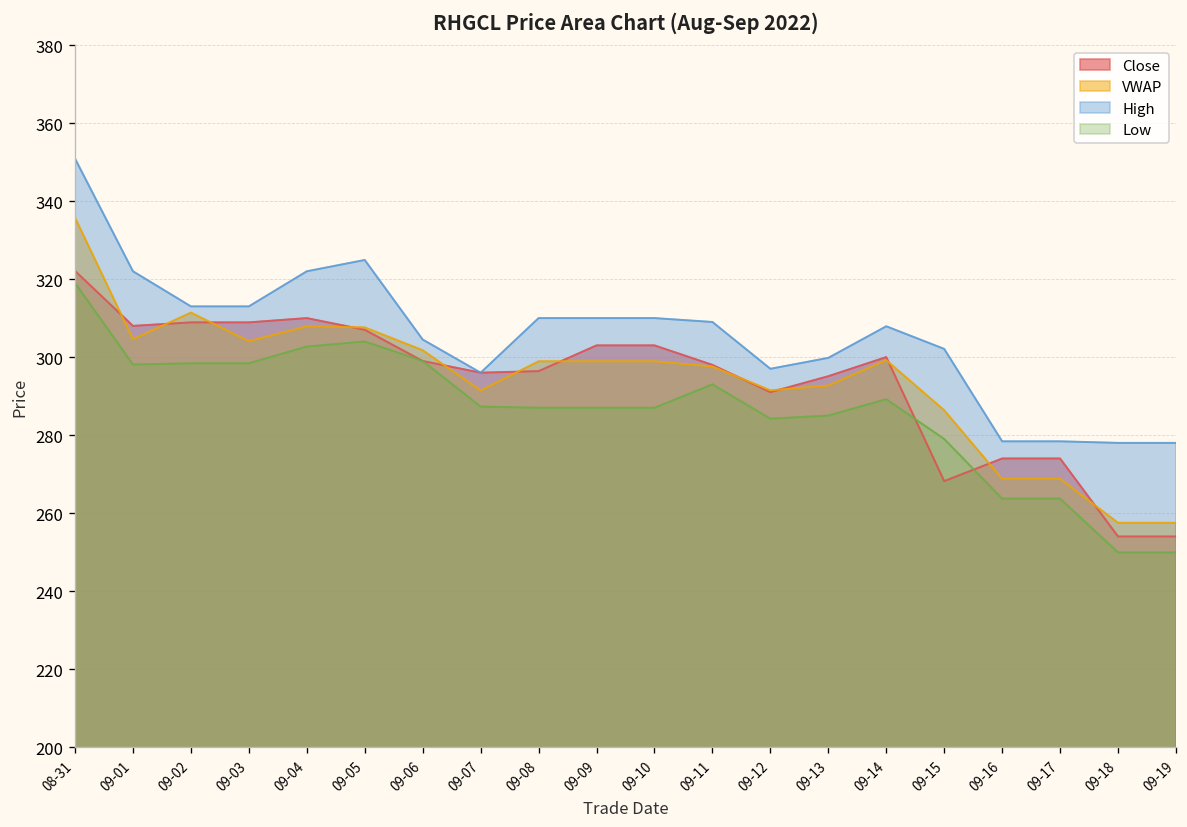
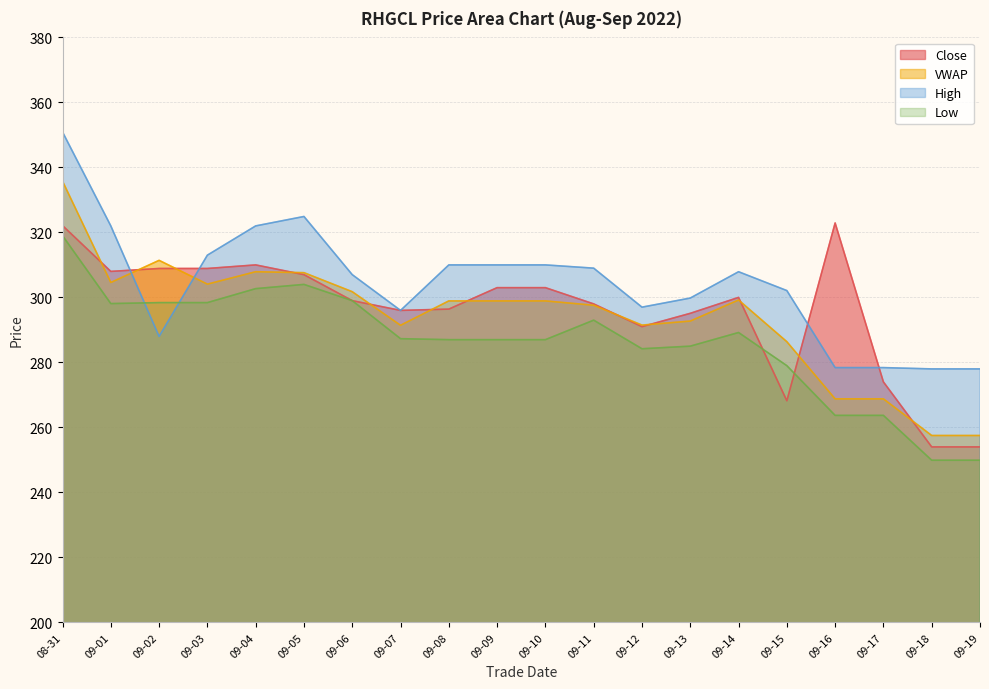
High, 09-02: 313 -> 288
High, 09-06: 305 -> 307
Close, 09-16: 274 -> 323
